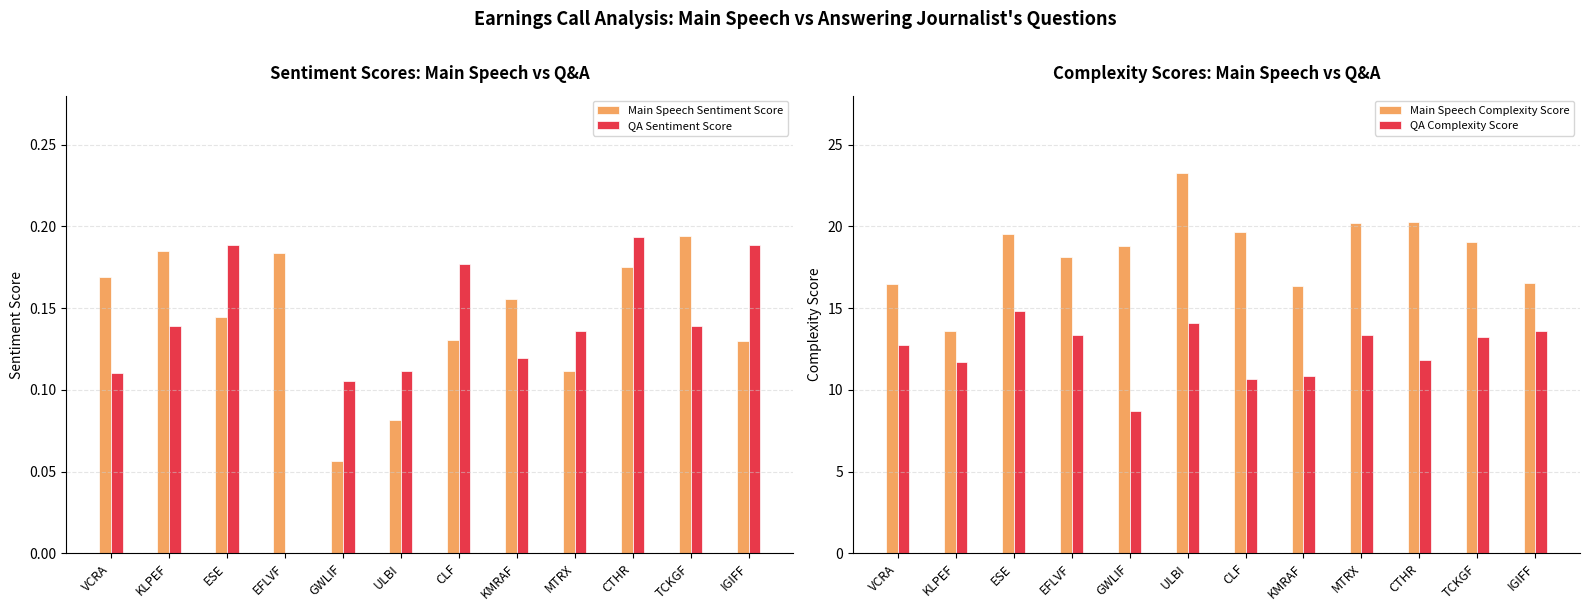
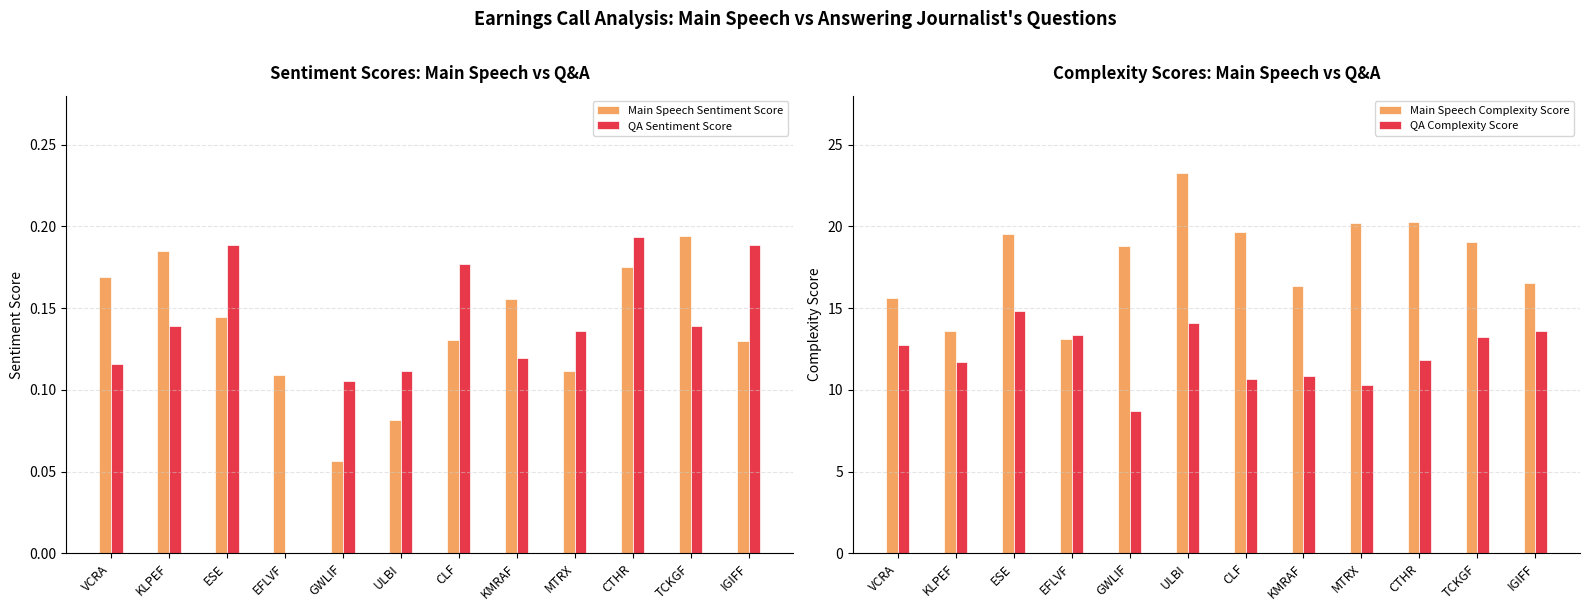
Sentiment Scores: Main Speech vs Q&A, QA Sentiment Score, VCRA: 0.110 -> 0.116
Sentiment Scores: Main Speech vs Q&A, Main Speech Sentiment Score, EFLVF: 0.184 -> 0.109
Complexity Scores: Main Speech vs Q&A, Main Speech Complexity Score, VCRA: 16.5 -> 15.6
Complexity Scores: Main Speech vs Q&A, Main Speech Complexity Score, EFLVF: 18.1 -> 13.1
Complexity Scores: Main Speech vs Q&A, QA Complexity Score, MTRX: 13.3 -> 10.3
